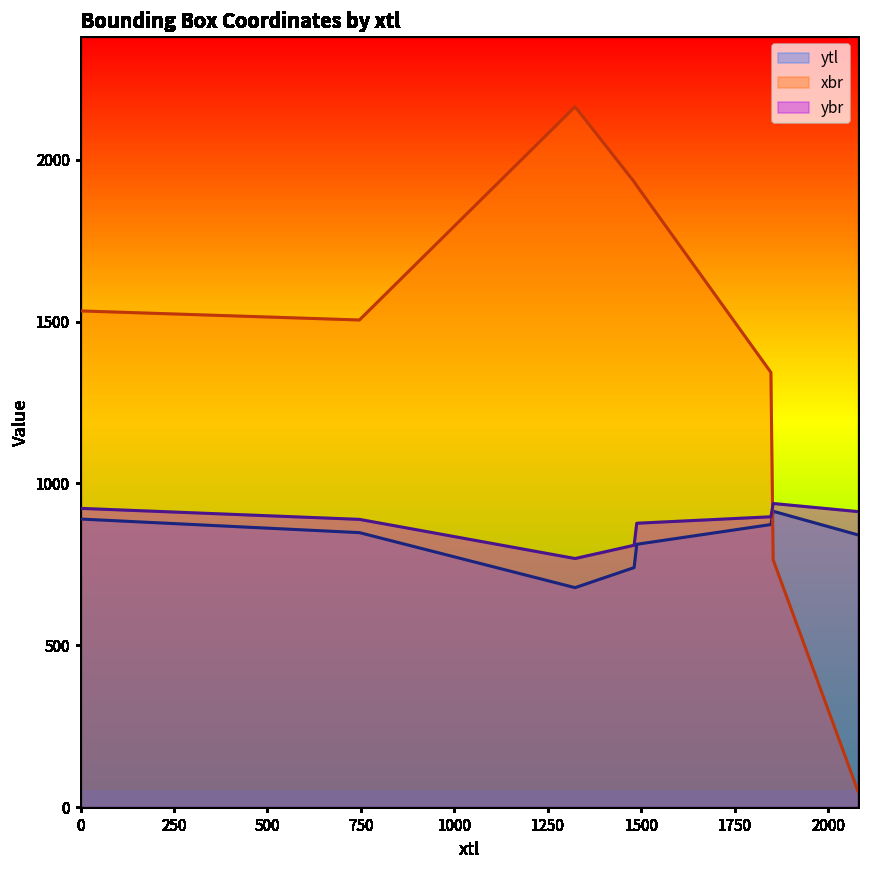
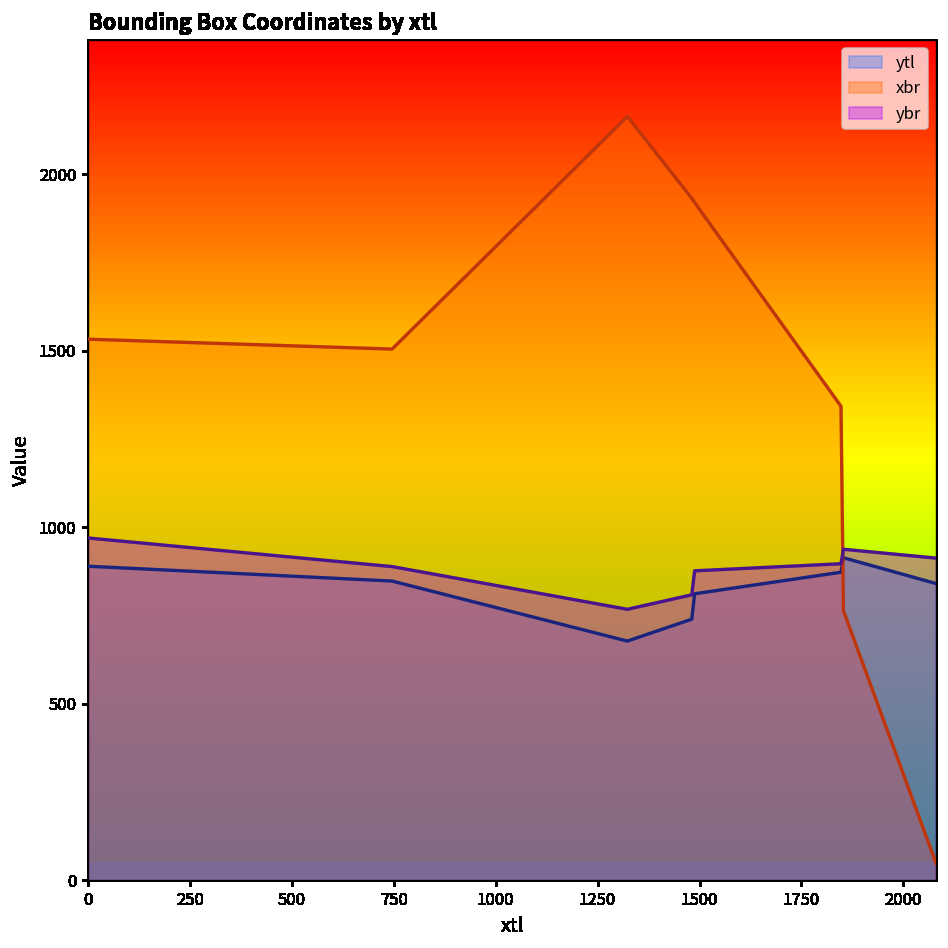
ybr, 0: 920 -> 970
